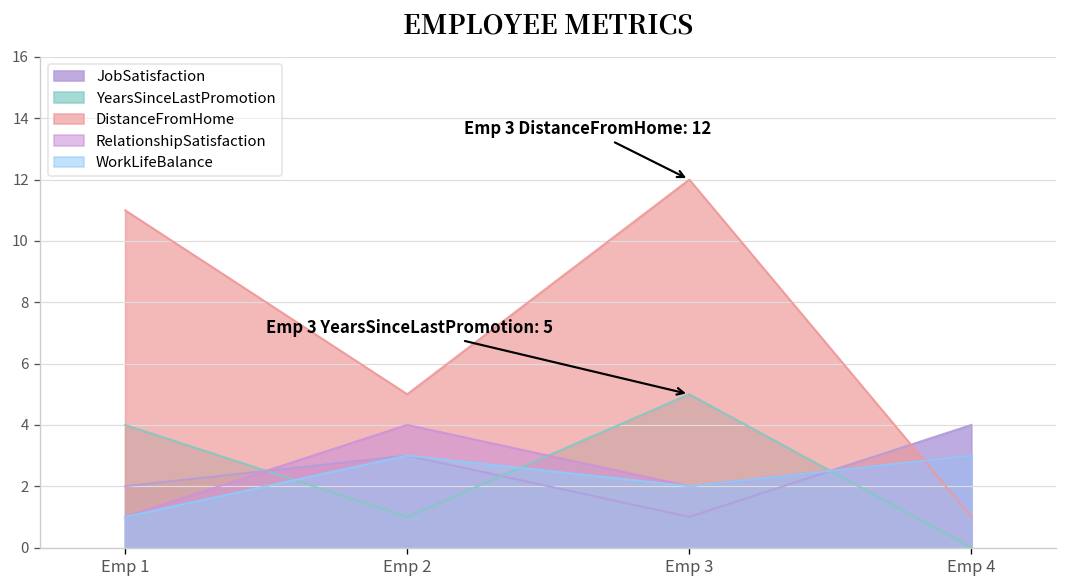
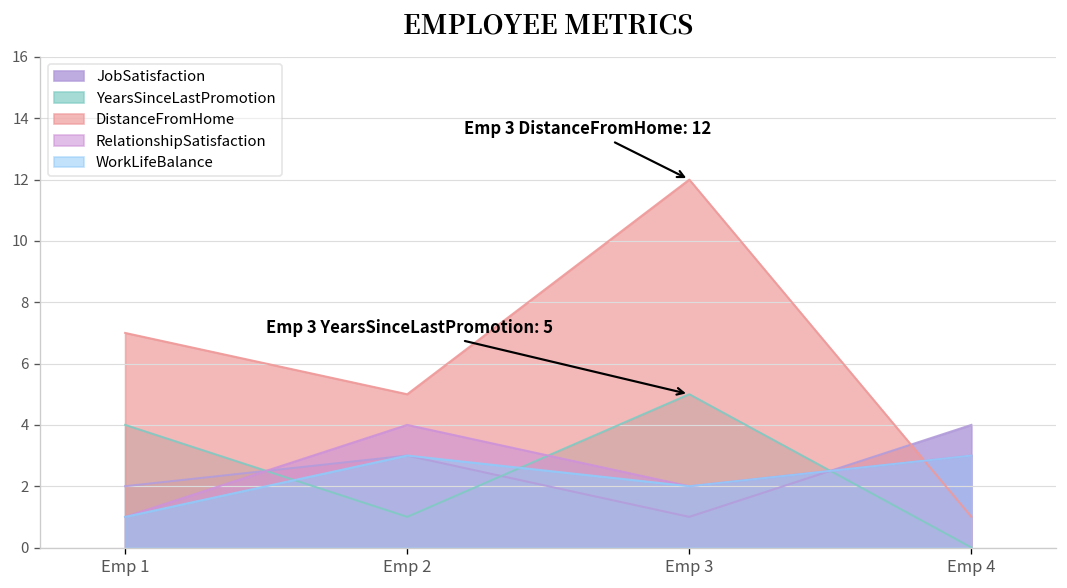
DistanceFromHome, Emp 1: 11 -> 7
